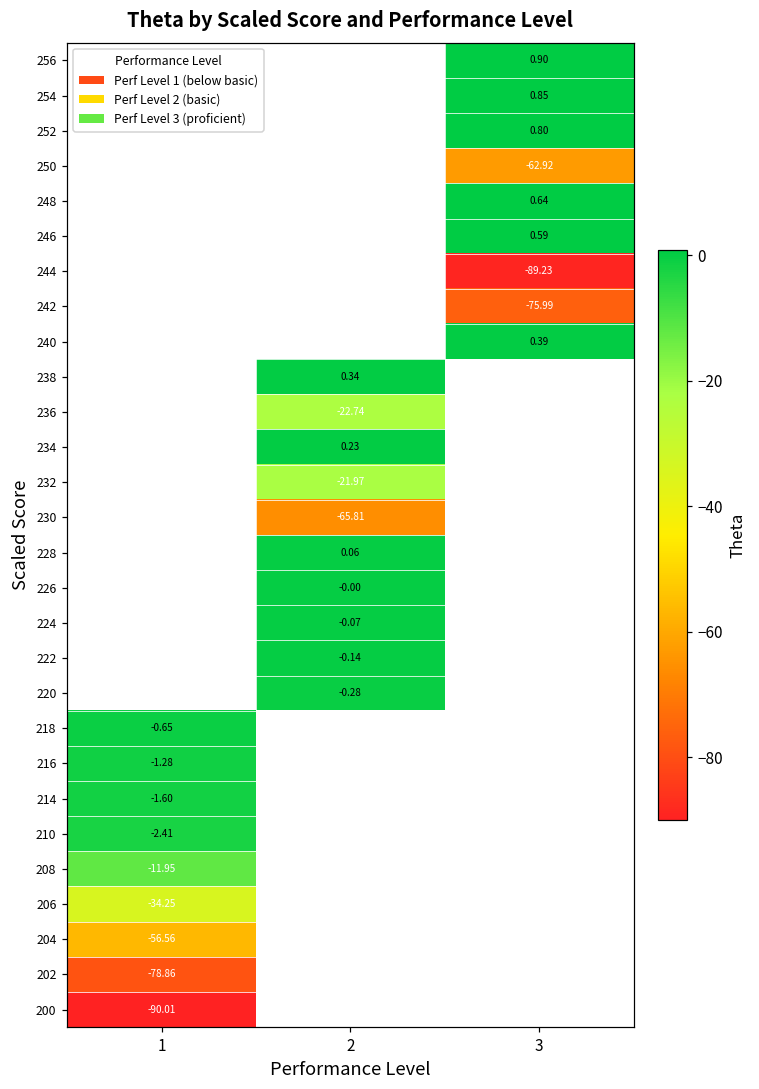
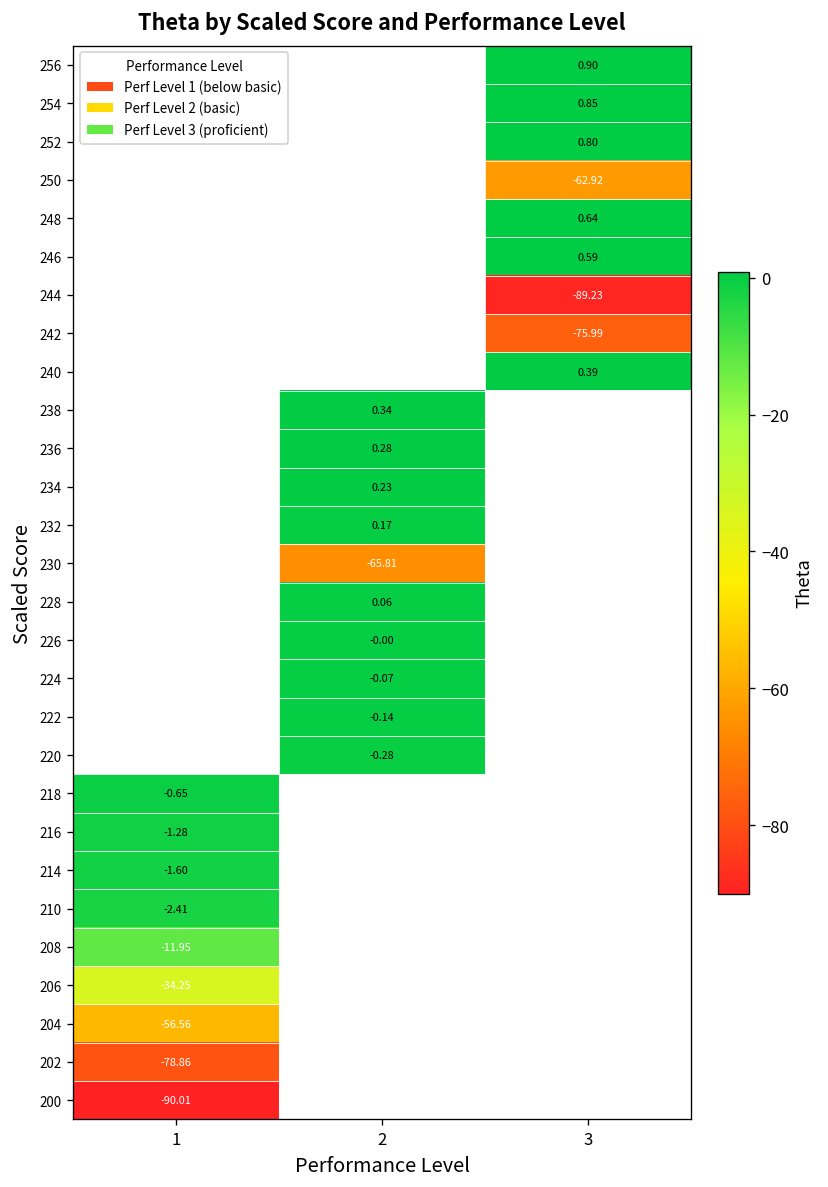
236, 2: -22.74 -> 0.28
232, 2: -21.97 -> 0.17
